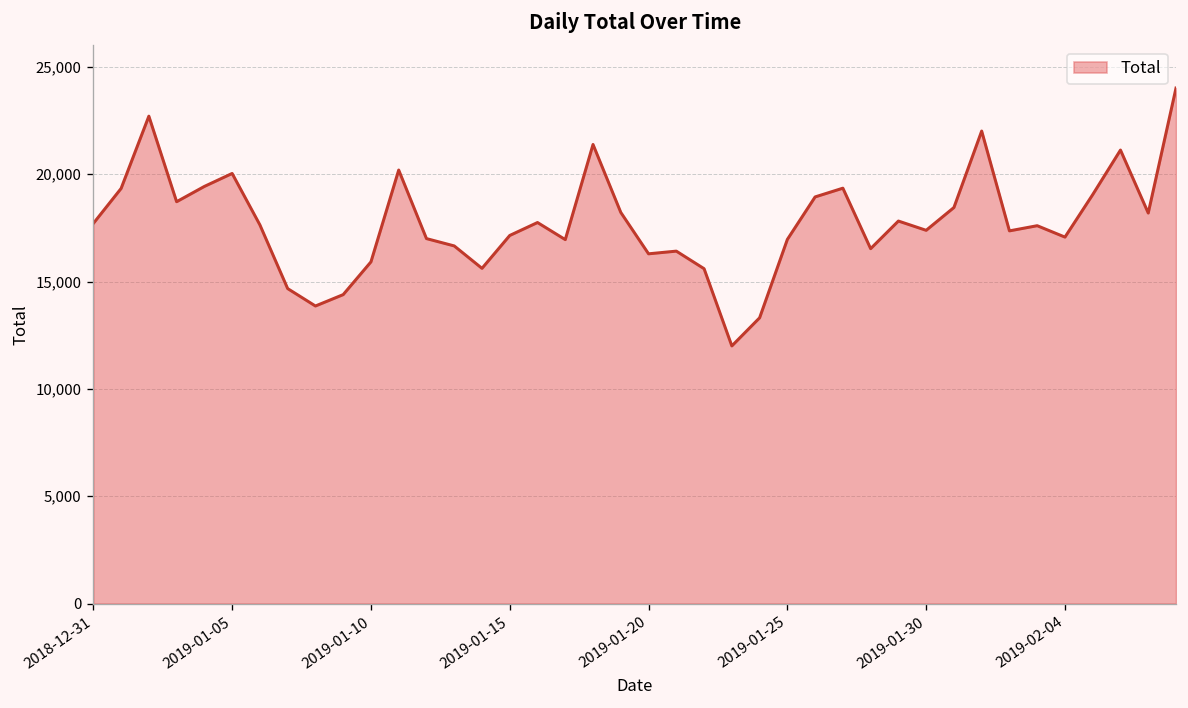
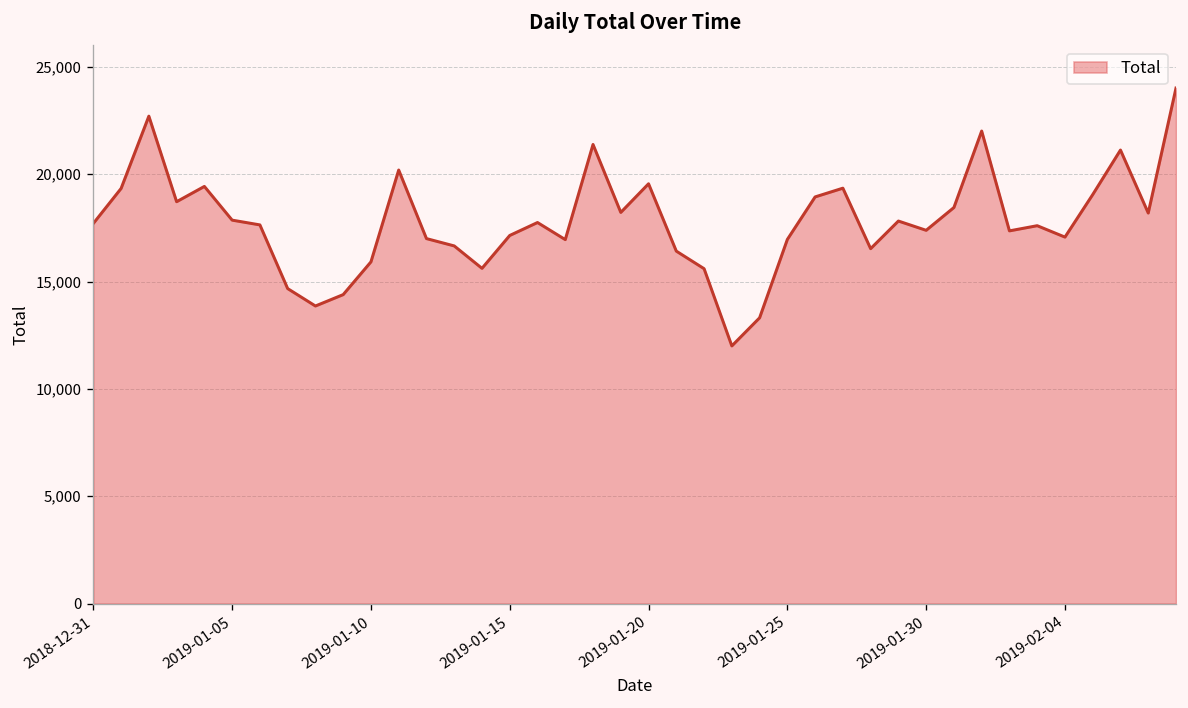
2019-01-05: 20,000 -> 17,900
2019-01-20: 16,300 -> 19,600
